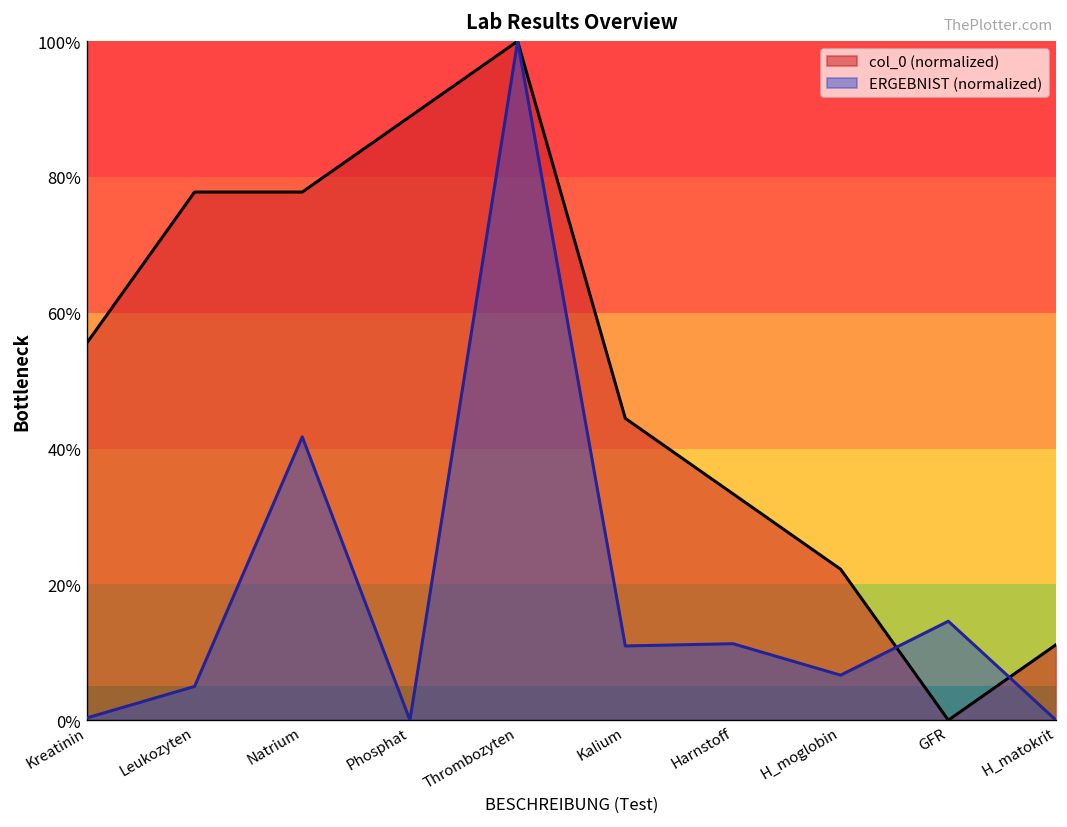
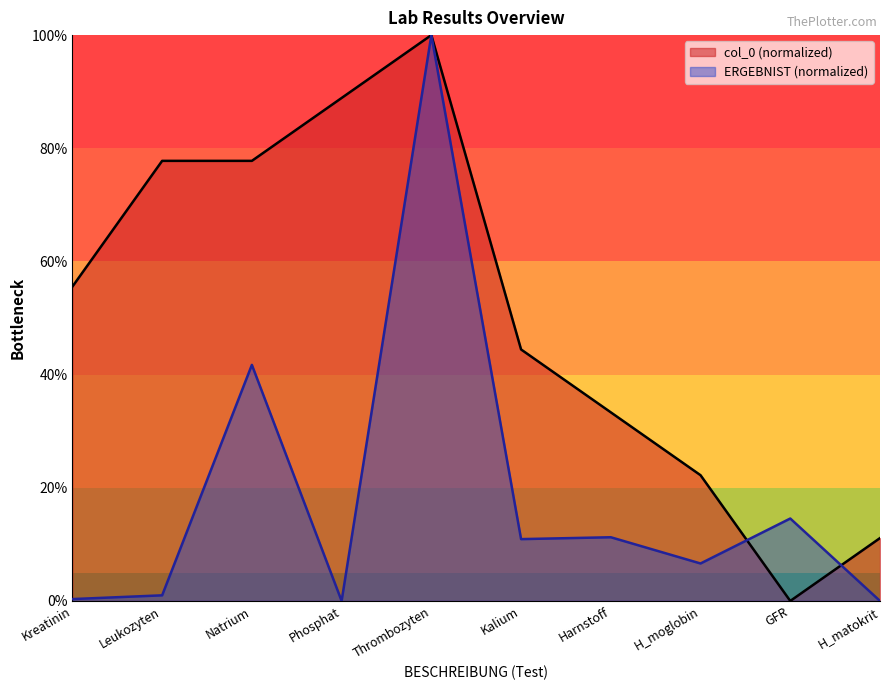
ERGEBNIST (normalized), Leukozyten: 5% -> 1%
